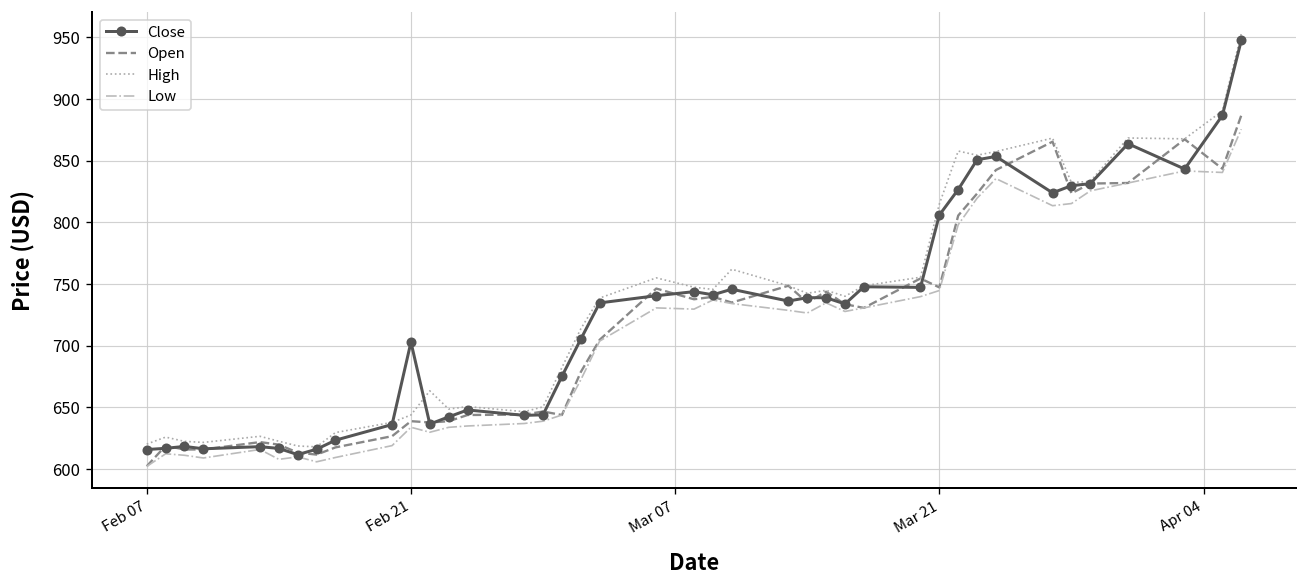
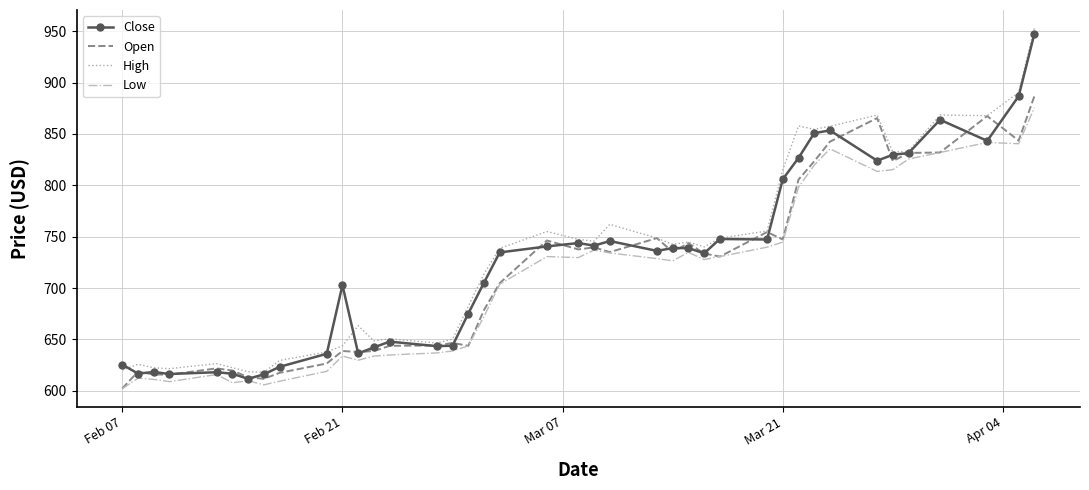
Close, Feb 07: 616 -> 626
